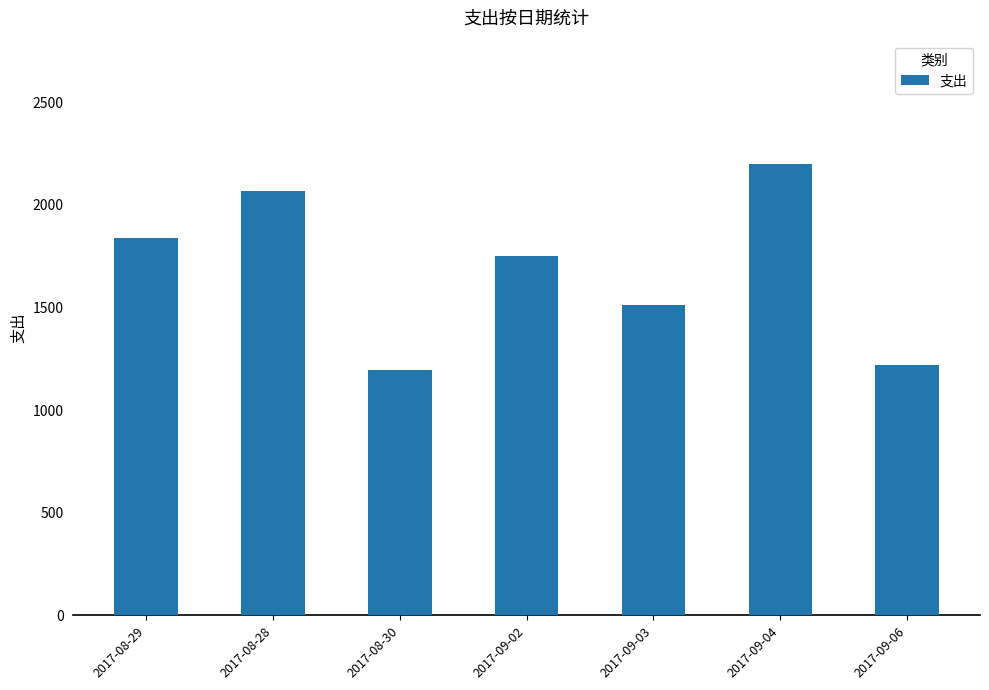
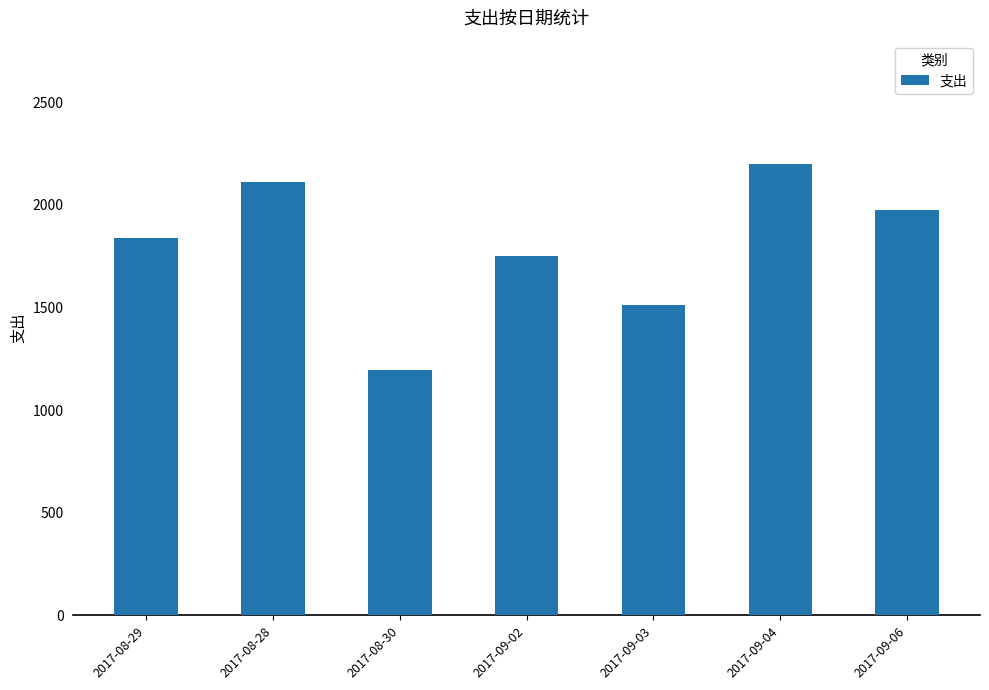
2017-08-28: 2070 -> 2110
2017-09-06: 1220 -> 1970
